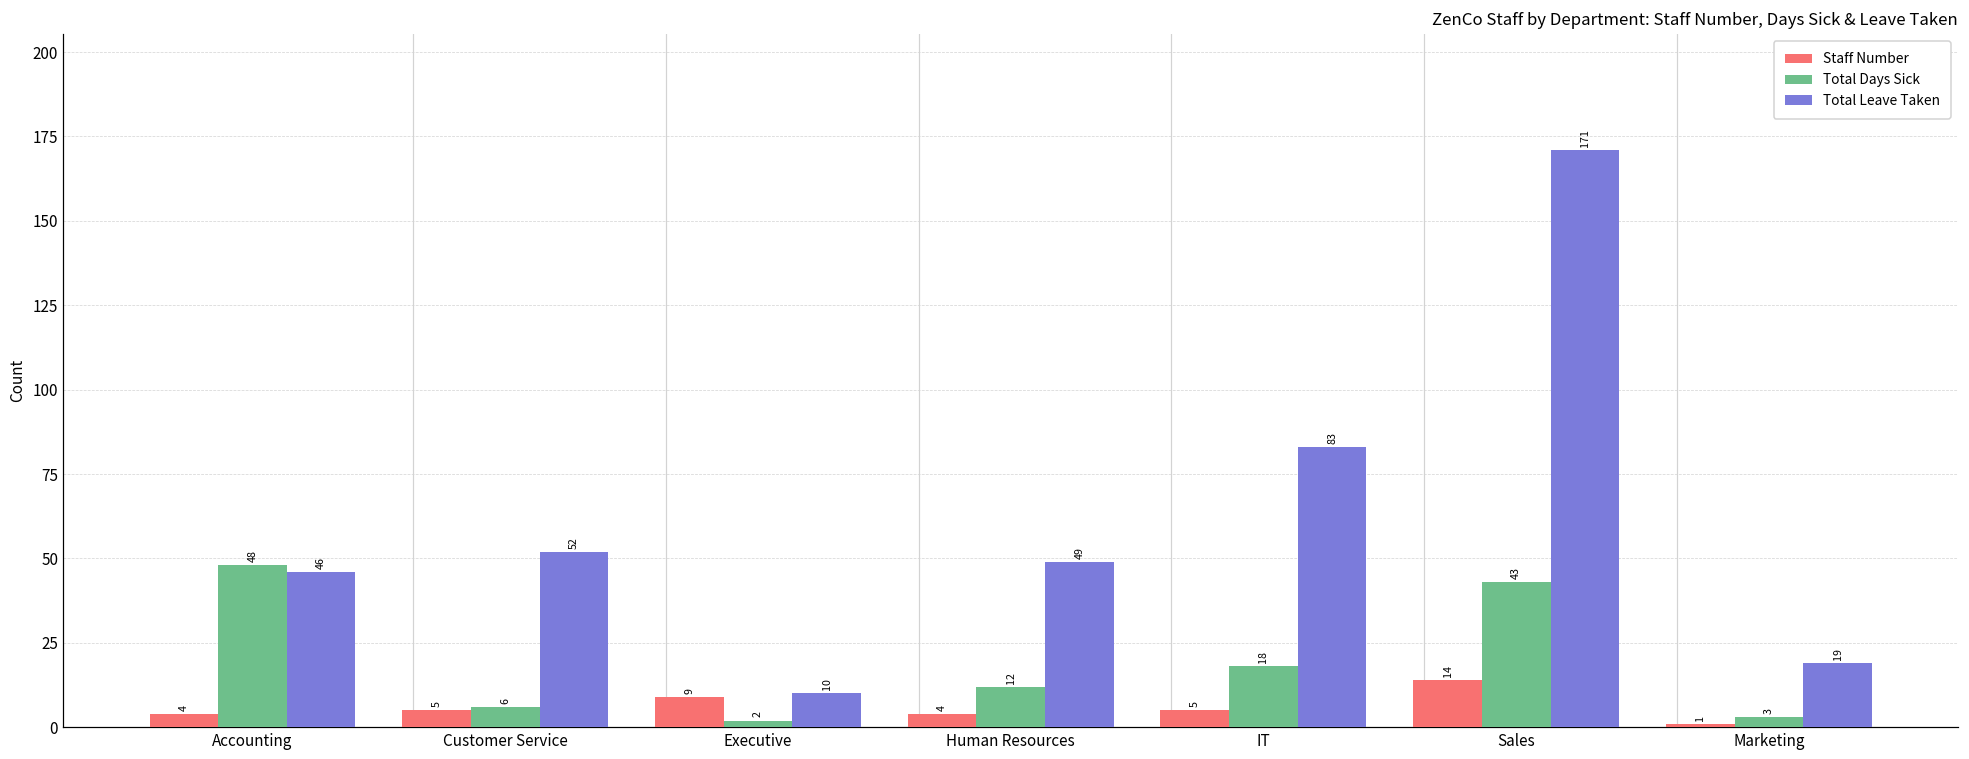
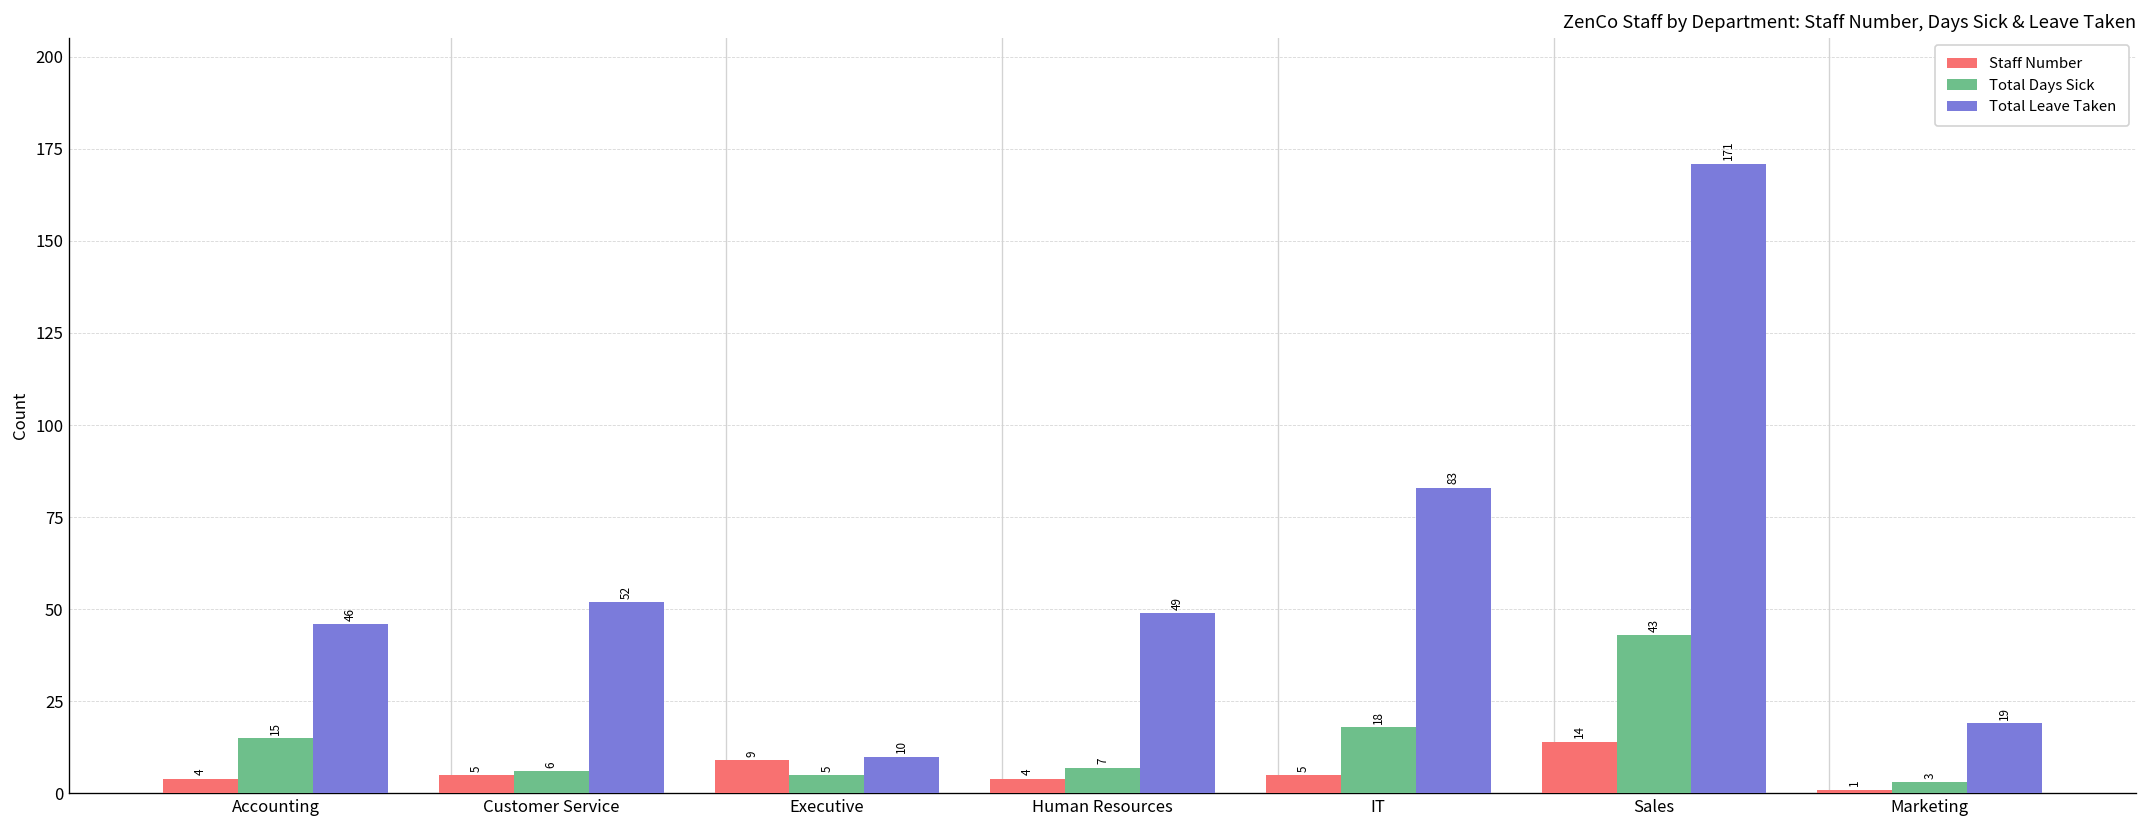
Total Days Sick, Accounting: 48 -> 15
Total Days Sick, Executive: 2 -> 5
Total Days Sick, Human Resources: 12 -> 7
